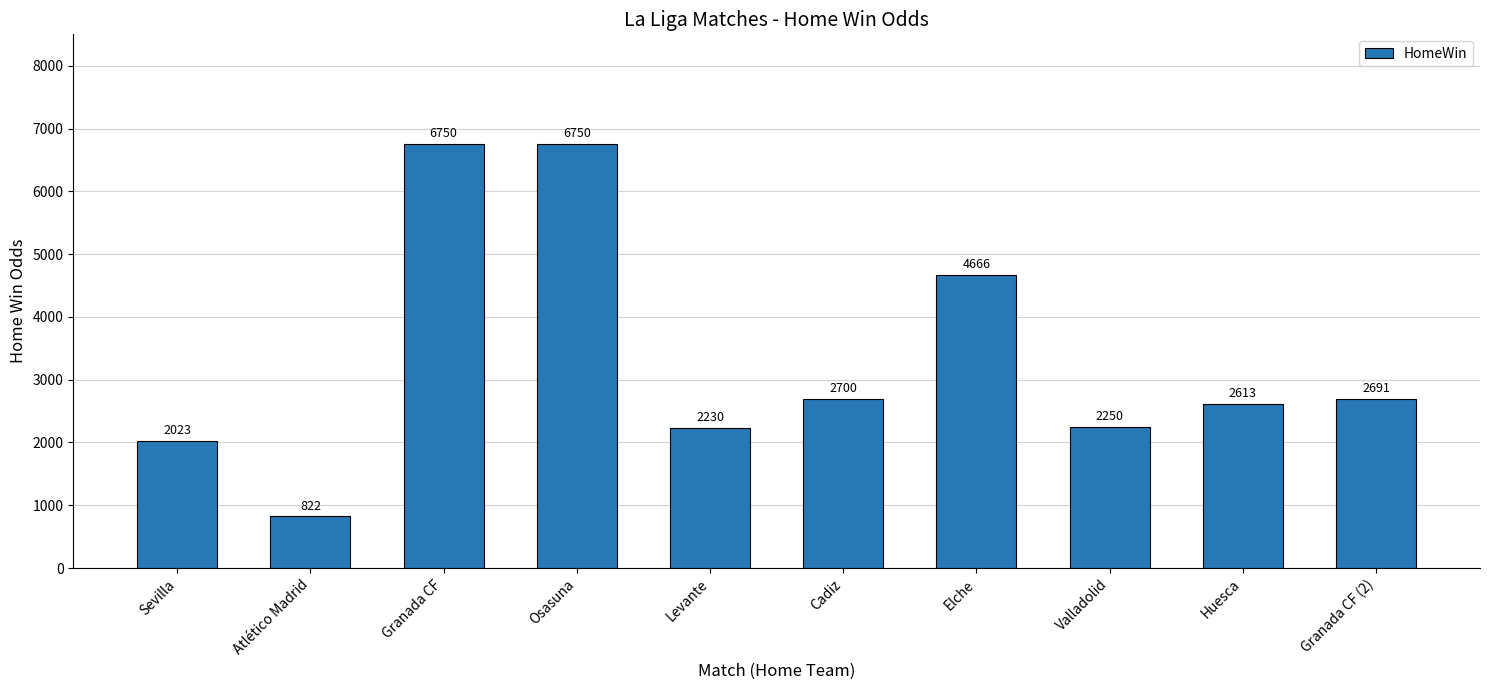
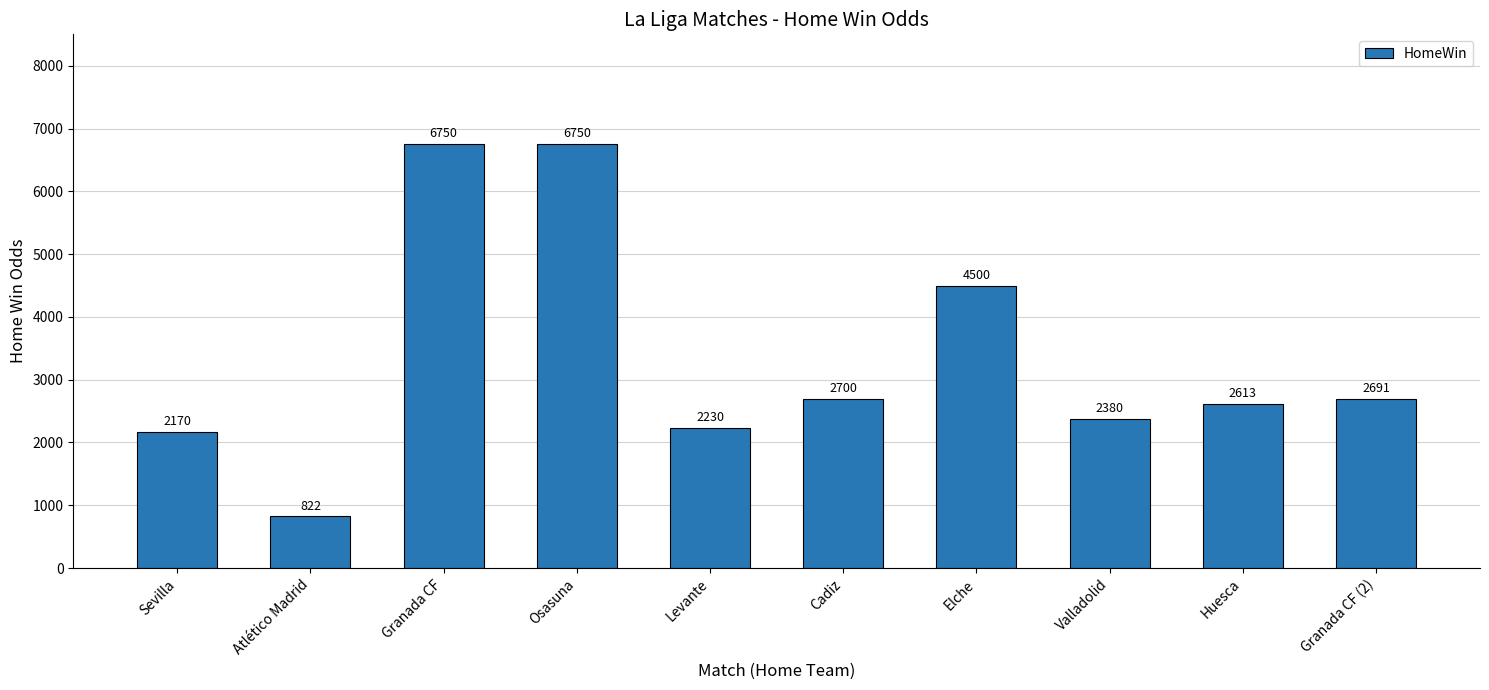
Sevilla: 2023 -> 2170
Elche: 4666 -> 4500
Valladolid: 2250 -> 2380
